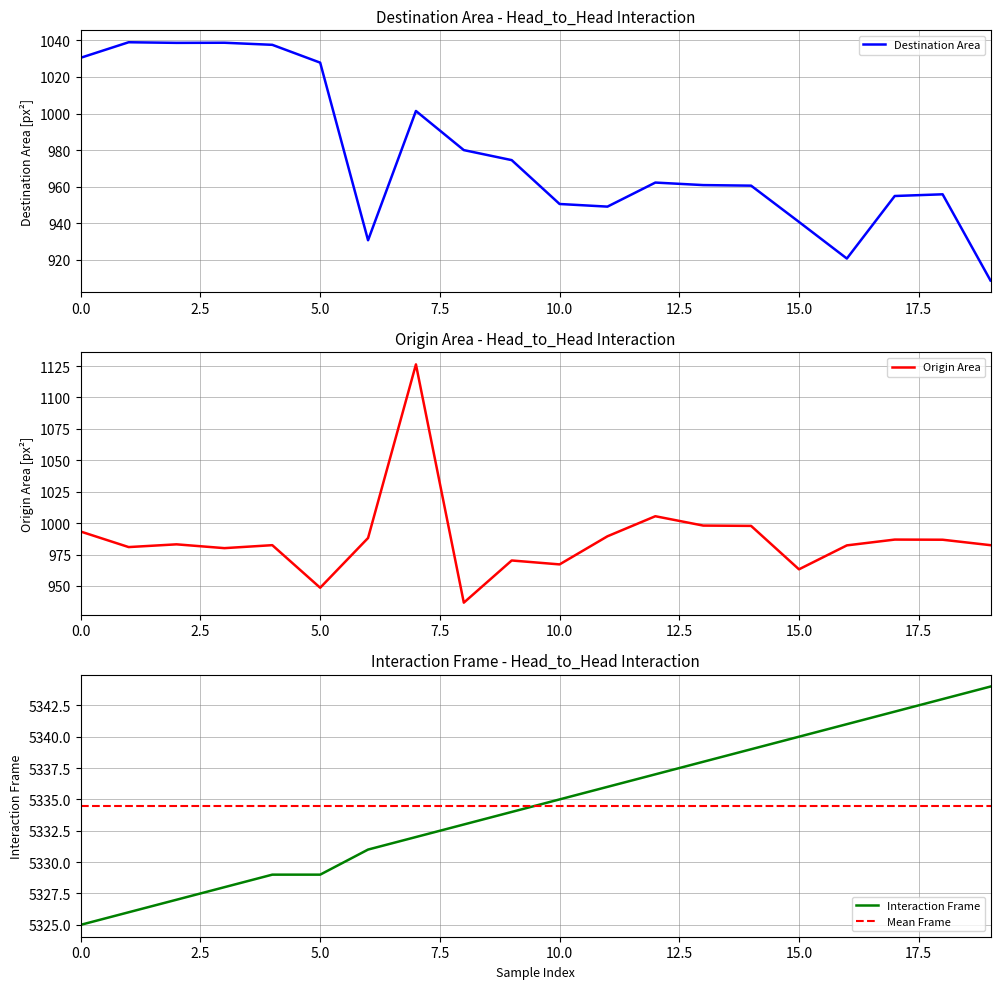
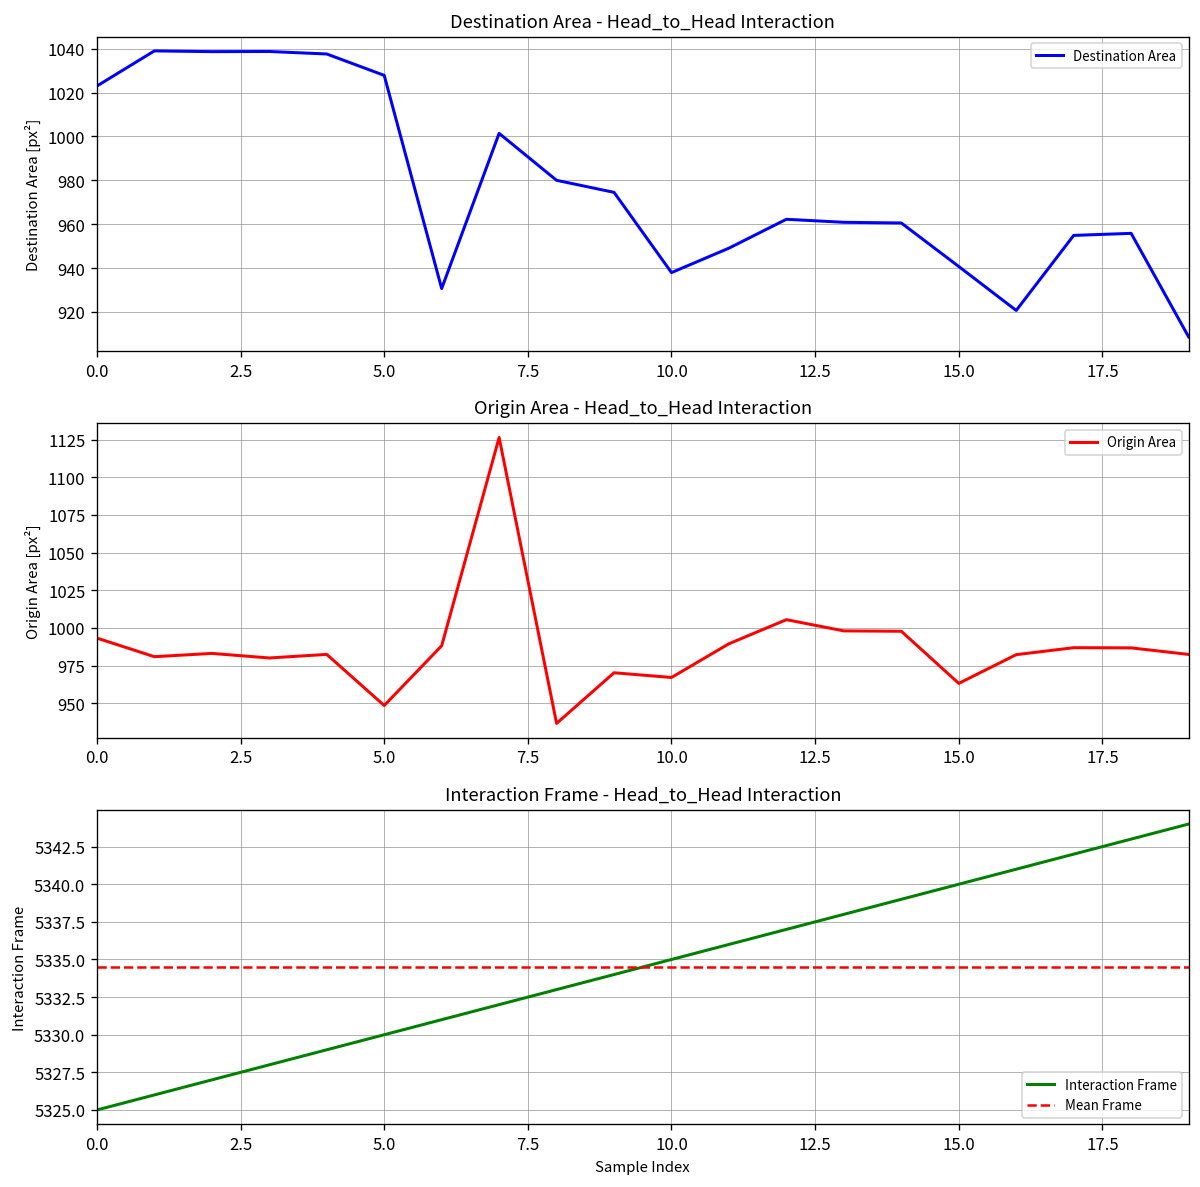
Destination Area - Head_to_Head Interaction, 0.0: 1031 -> 1023
Destination Area - Head_to_Head Interaction, 10.0: 951 -> 938
Interaction Frame - Head_to_Head Interaction, 5.0: 5329 -> 5330
